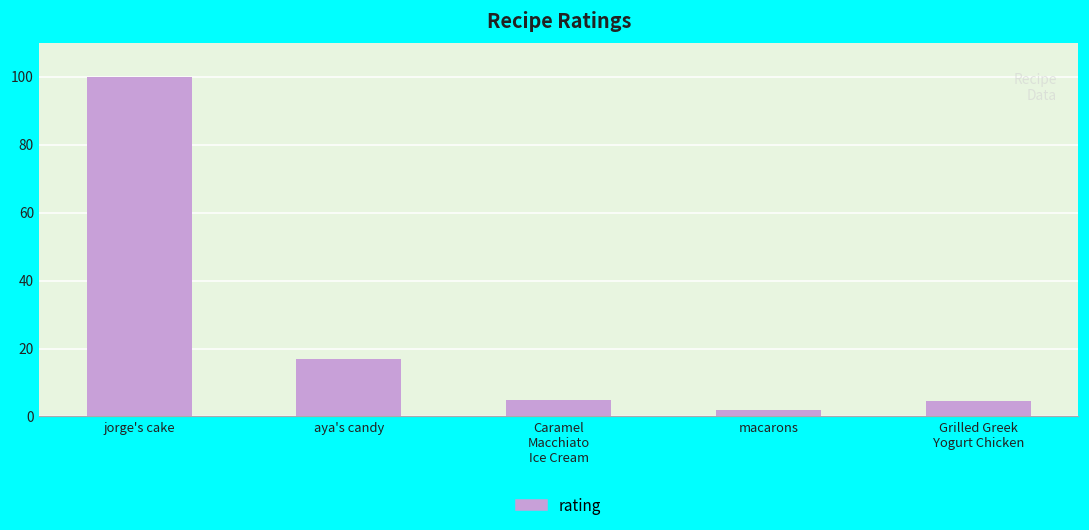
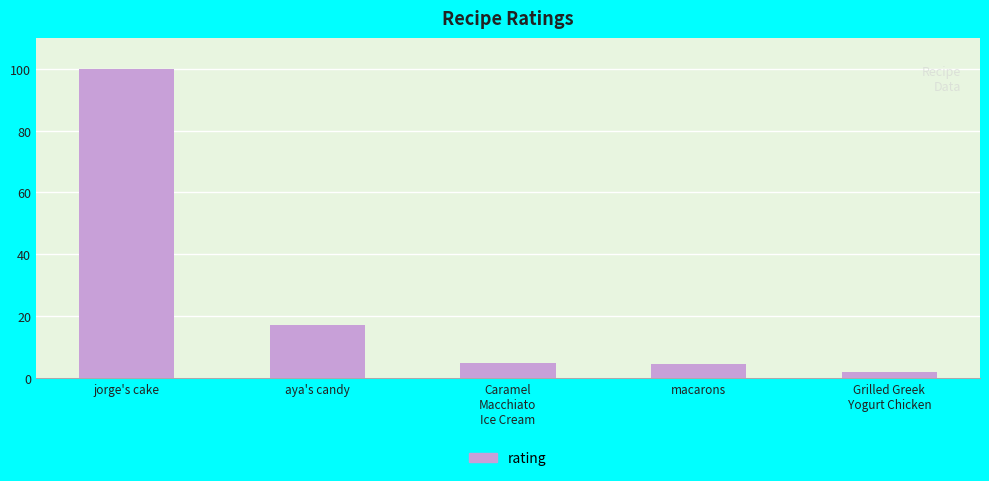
macarons: 2 -> 5
Grilled Greek Yogurt Chicken: 5 -> 2
